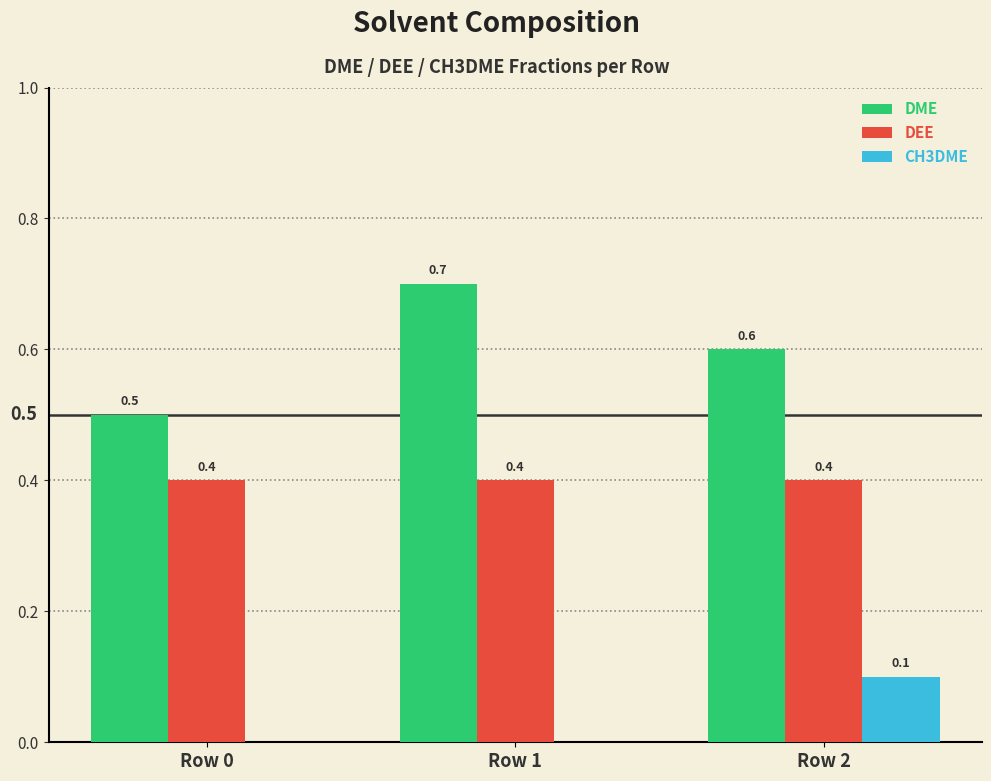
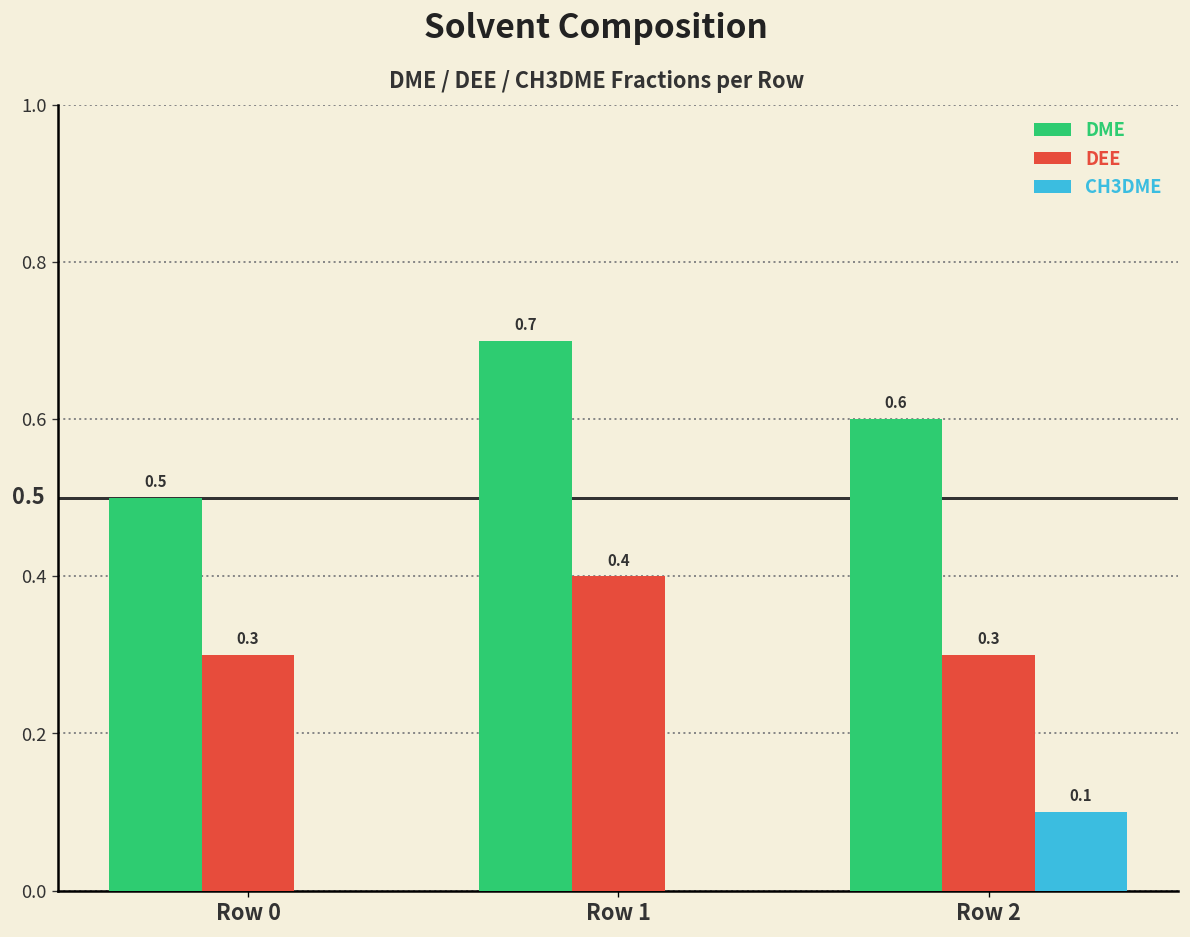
DEE, Row 0: 0.4 -> 0.3
DEE, Row 2: 0.4 -> 0.3
